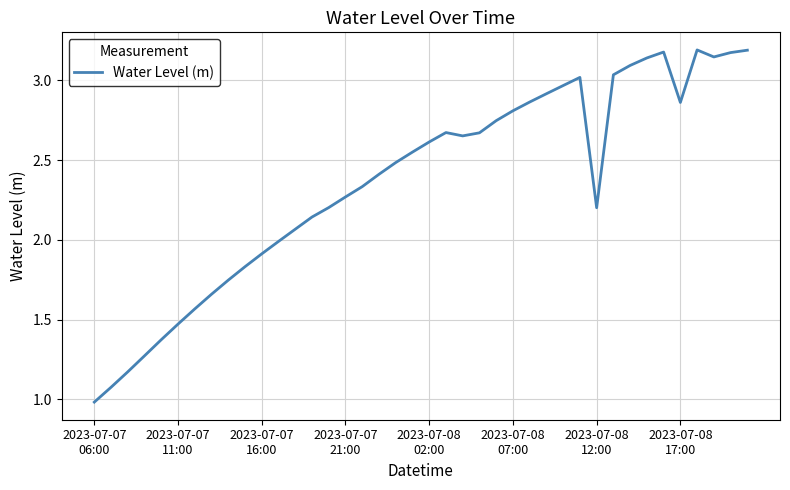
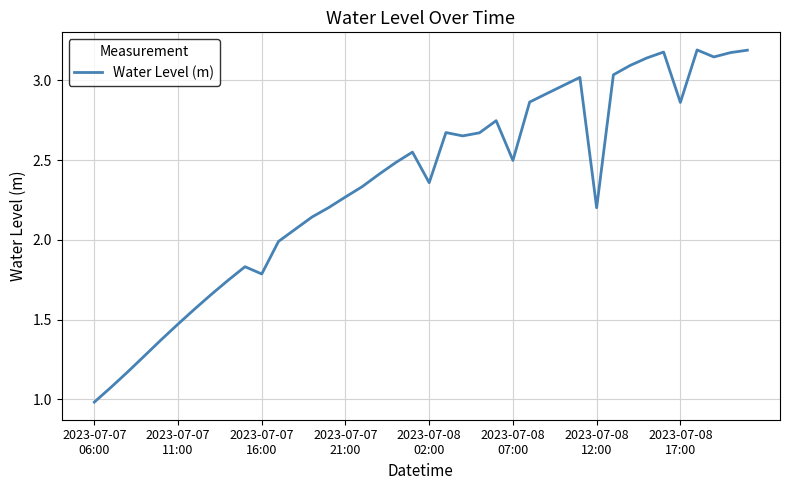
2023-07-07 16:00: 1.91 -> 1.79
2023-07-08 02:00: 2.61 -> 2.36
2023-07-08 07:00: 2.81 -> 2.50
